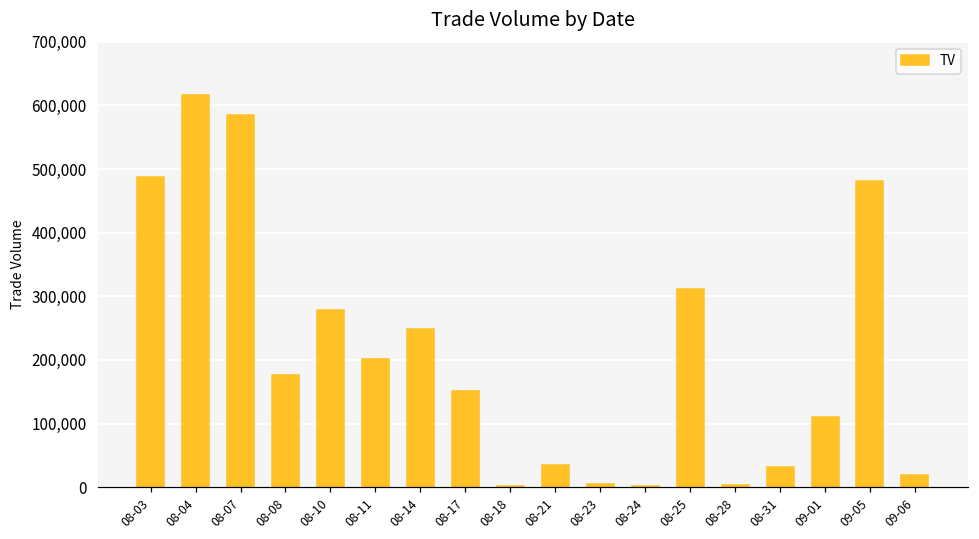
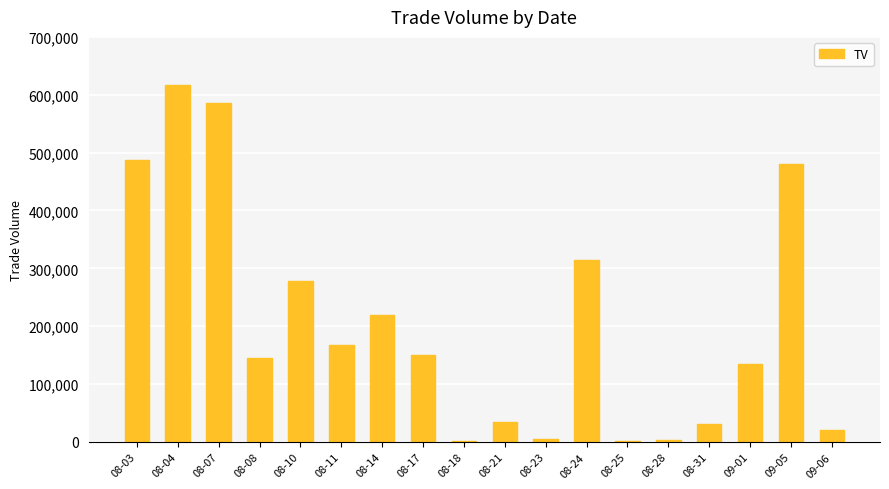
08-08: 180,000 -> 150,000
08-11: 200,000 -> 170,000
08-14: 250,000 -> 220,000
08-24: 0 -> 310,000
08-25: 310,000 -> 0
09-01: 110,000 -> 140,000
